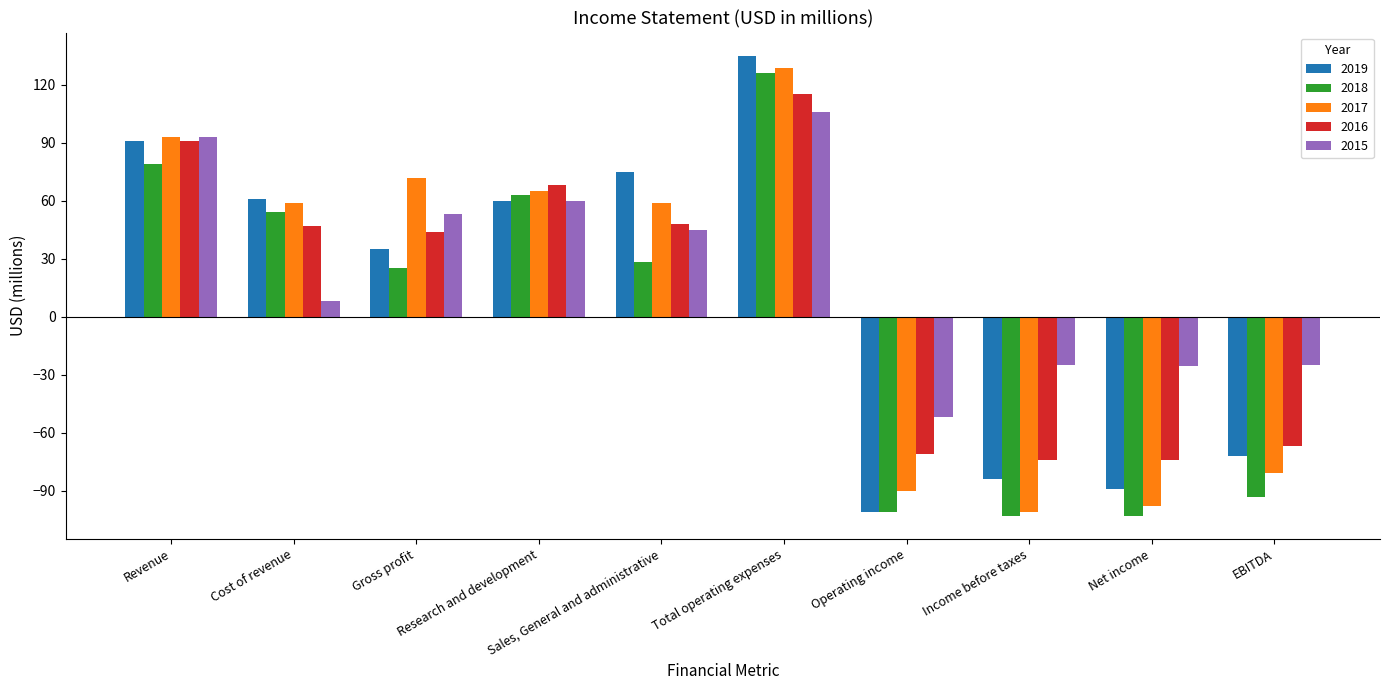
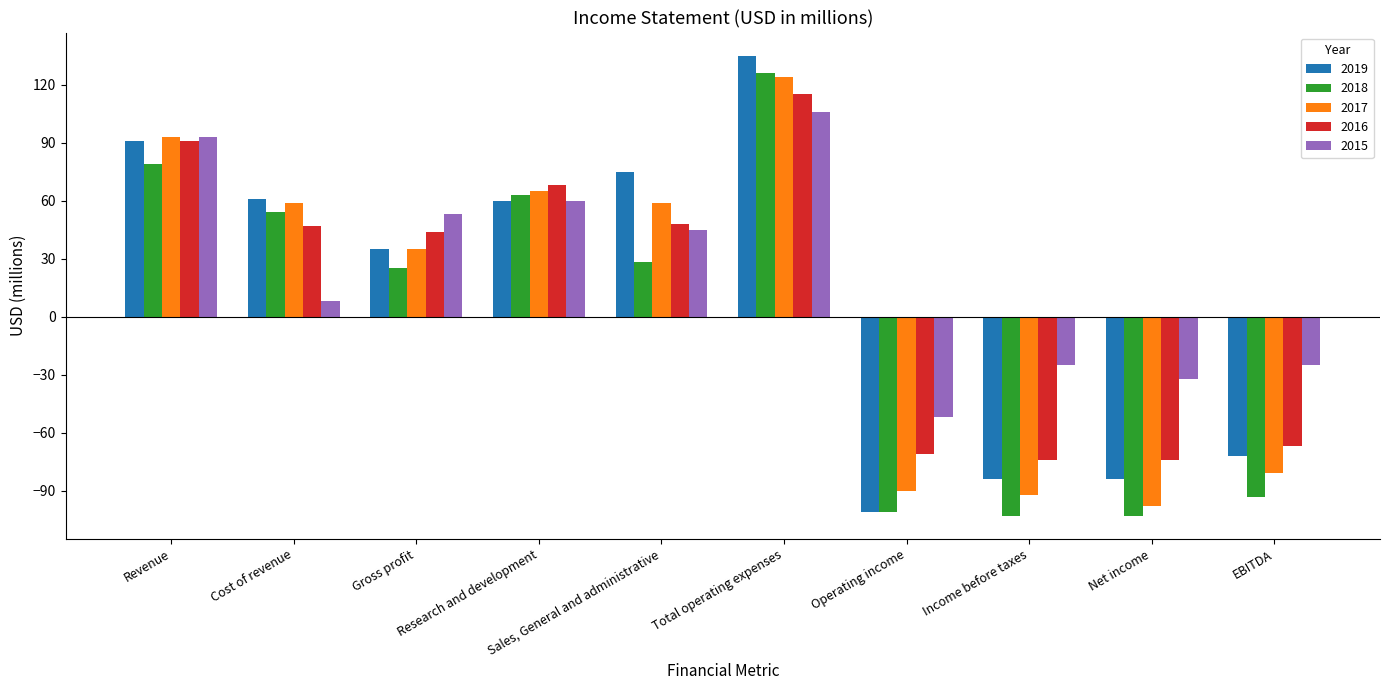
2017, Gross profit: 72 -> 35
2017, Total operating expenses: 129 -> 124
2017, Income before taxes: -101 -> -92
2019, Net income: -89 -> -84
2015, Net income: -26 -> -32
